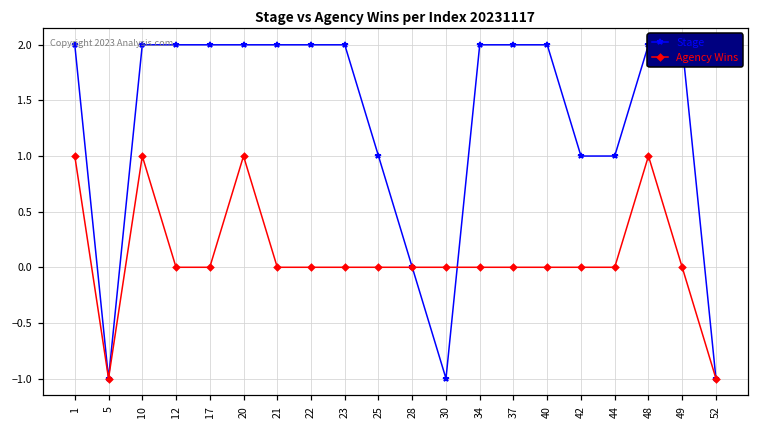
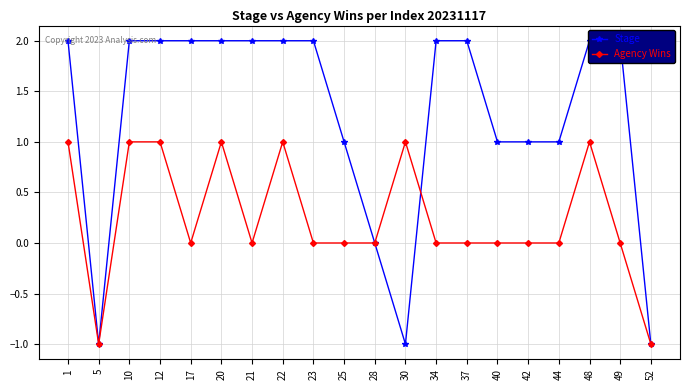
Agency Wins, 12: 0 -> 1
Agency Wins, 22: 0 -> 1
Agency Wins, 30: 0 -> 1
Stage, 40: 2 -> 1
